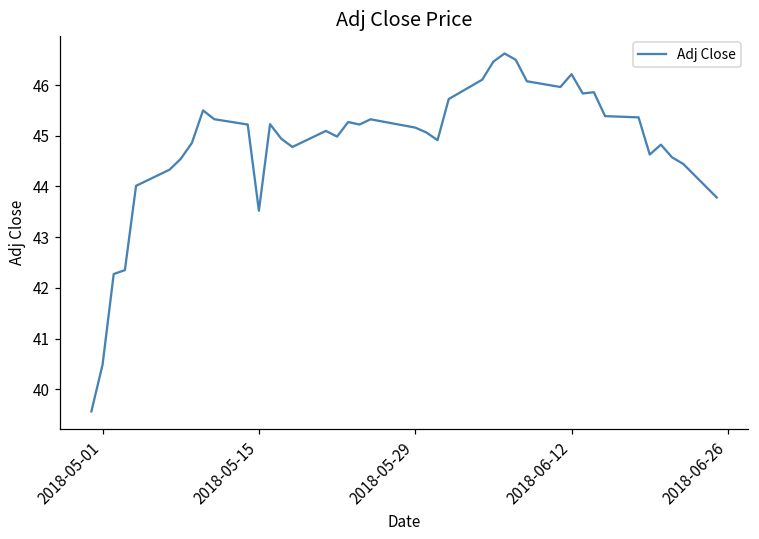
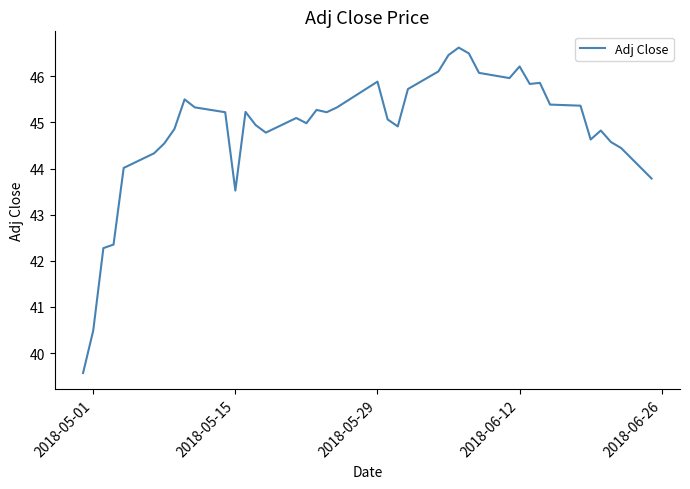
2018-05-29: 45.2 -> 45.9
